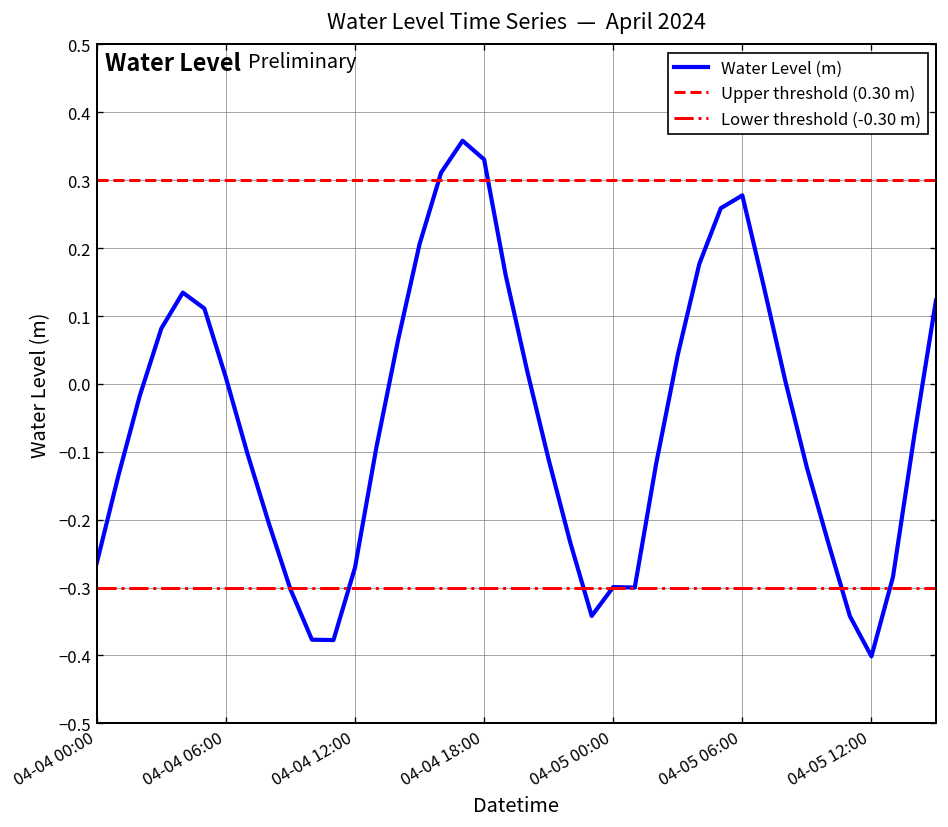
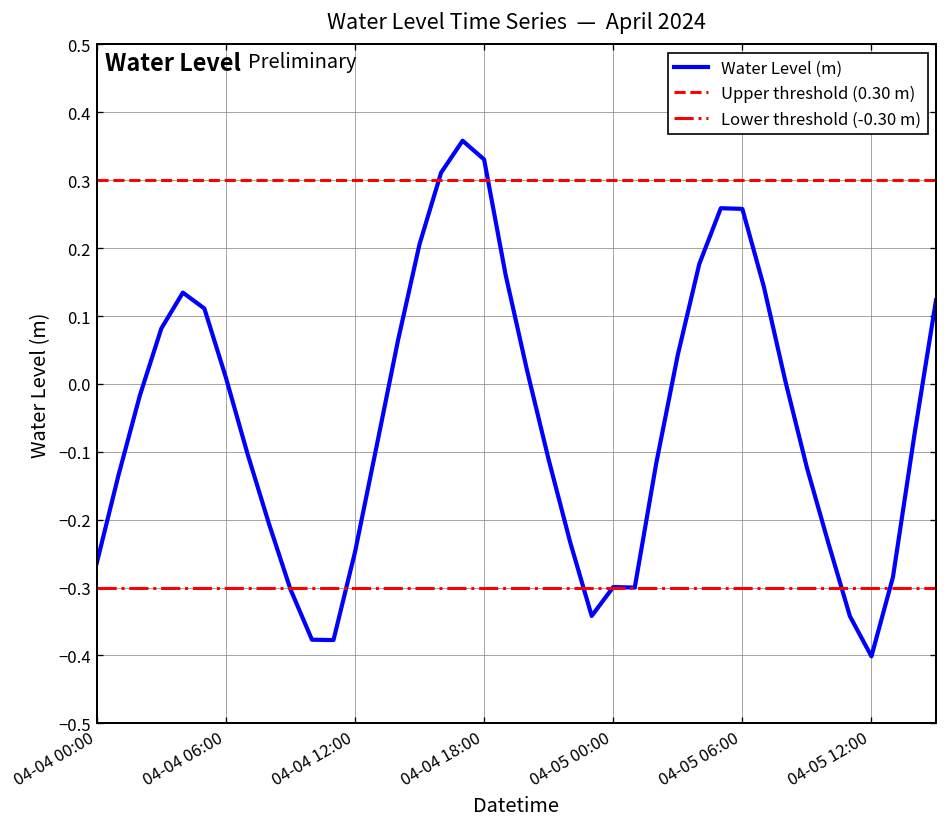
04-04 12:00: -0.27 -> -0.25
04-05 06:00: 0.28 -> 0.26
